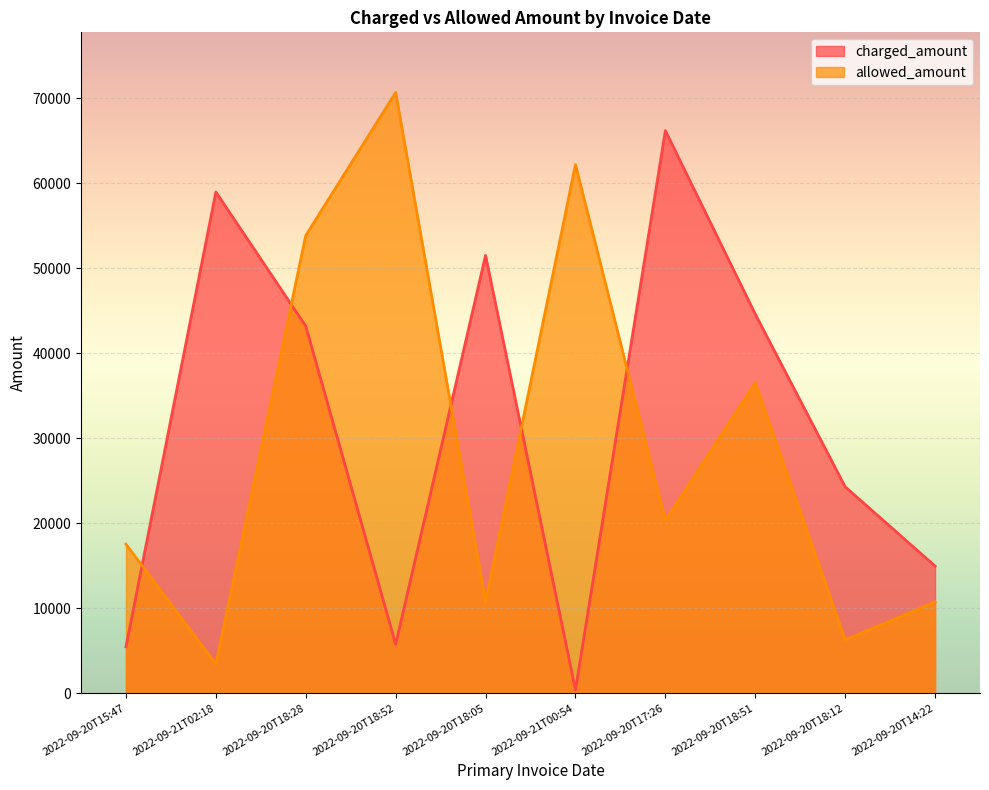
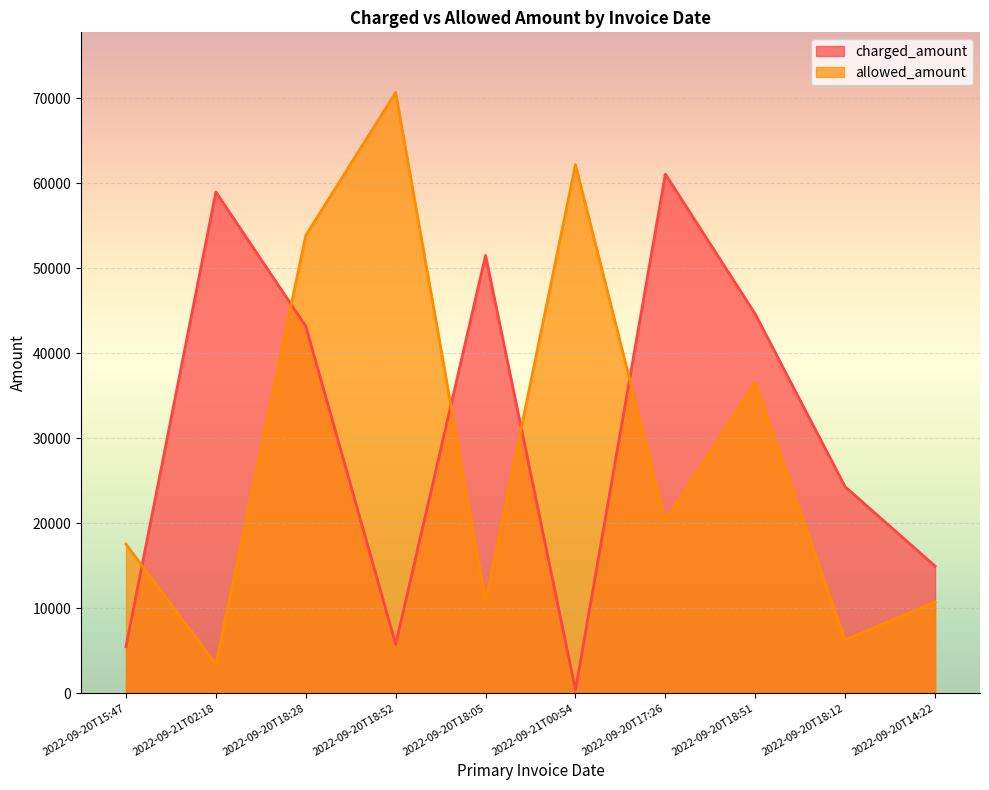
charged_amount, 2022-09-20T17:26: 66000 -> 61000
